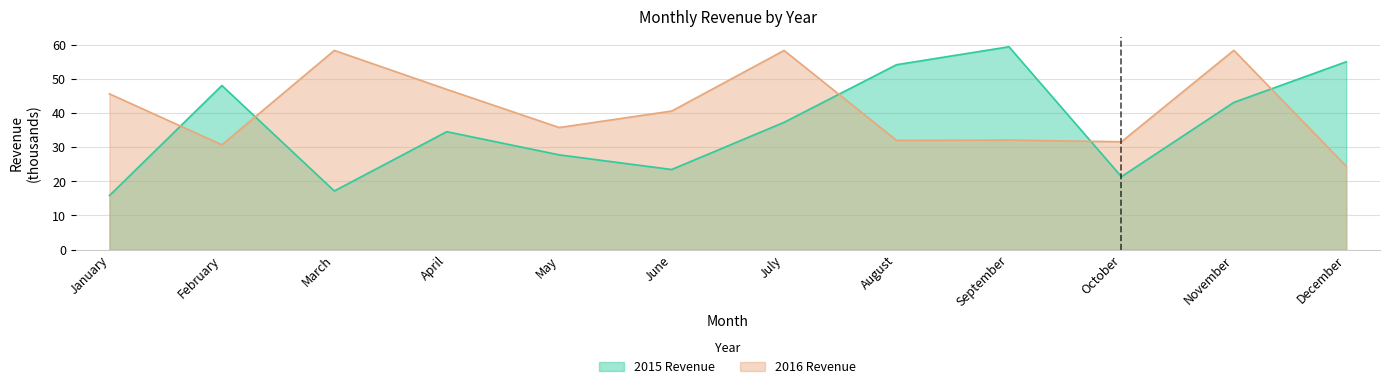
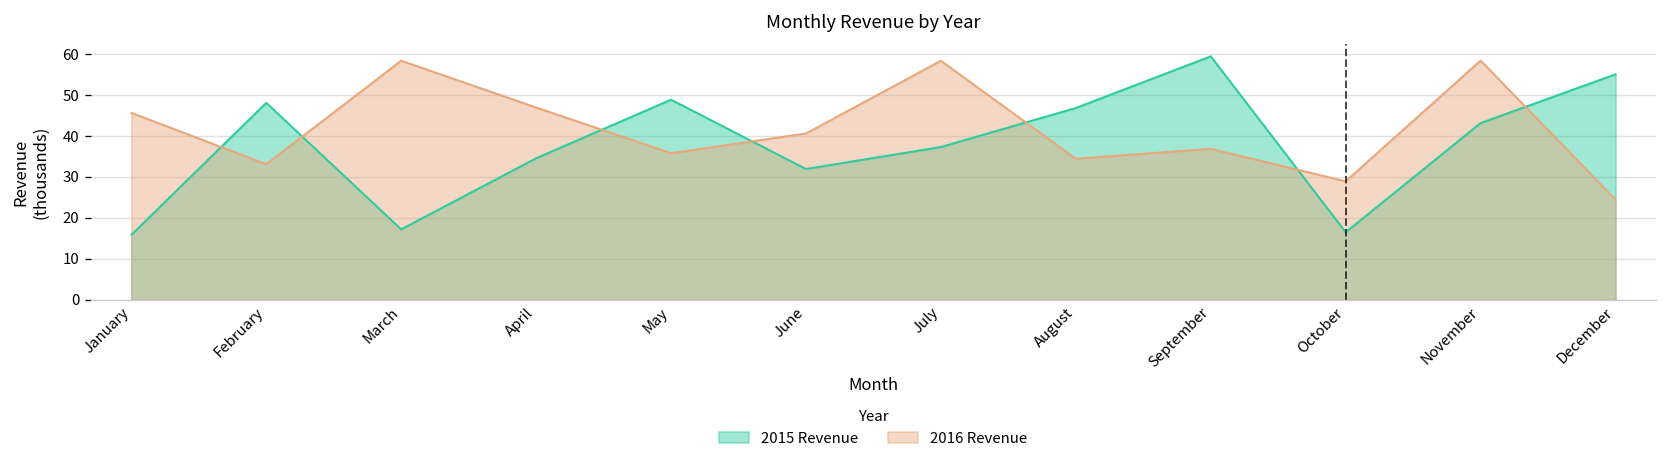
2016 Revenue, February: 31 -> 33
2015 Revenue, May: 28 -> 49
2015 Revenue, June: 23 -> 32
2015 Revenue, August: 54 -> 47
2016 Revenue, August: 32 -> 34
2016 Revenue, September: 32 -> 37
2015 Revenue, October: 21 -> 16
2016 Revenue, October: 32 -> 29
